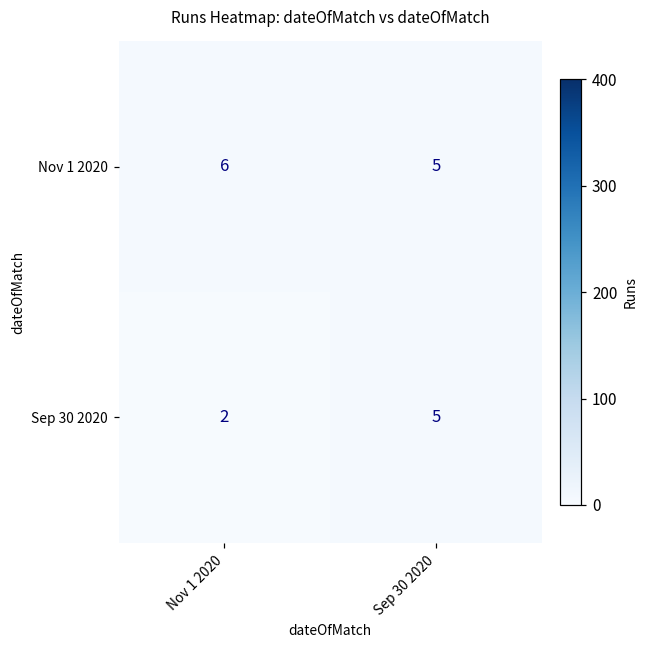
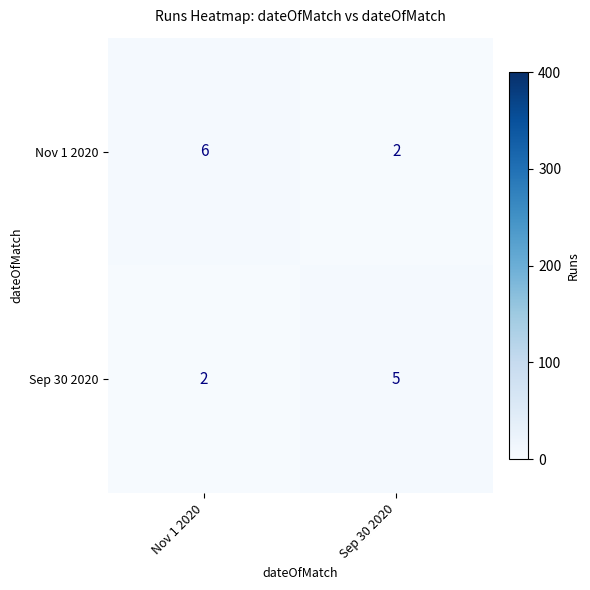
Nov 1 2020, Sep 30 2020: 5 -> 2
